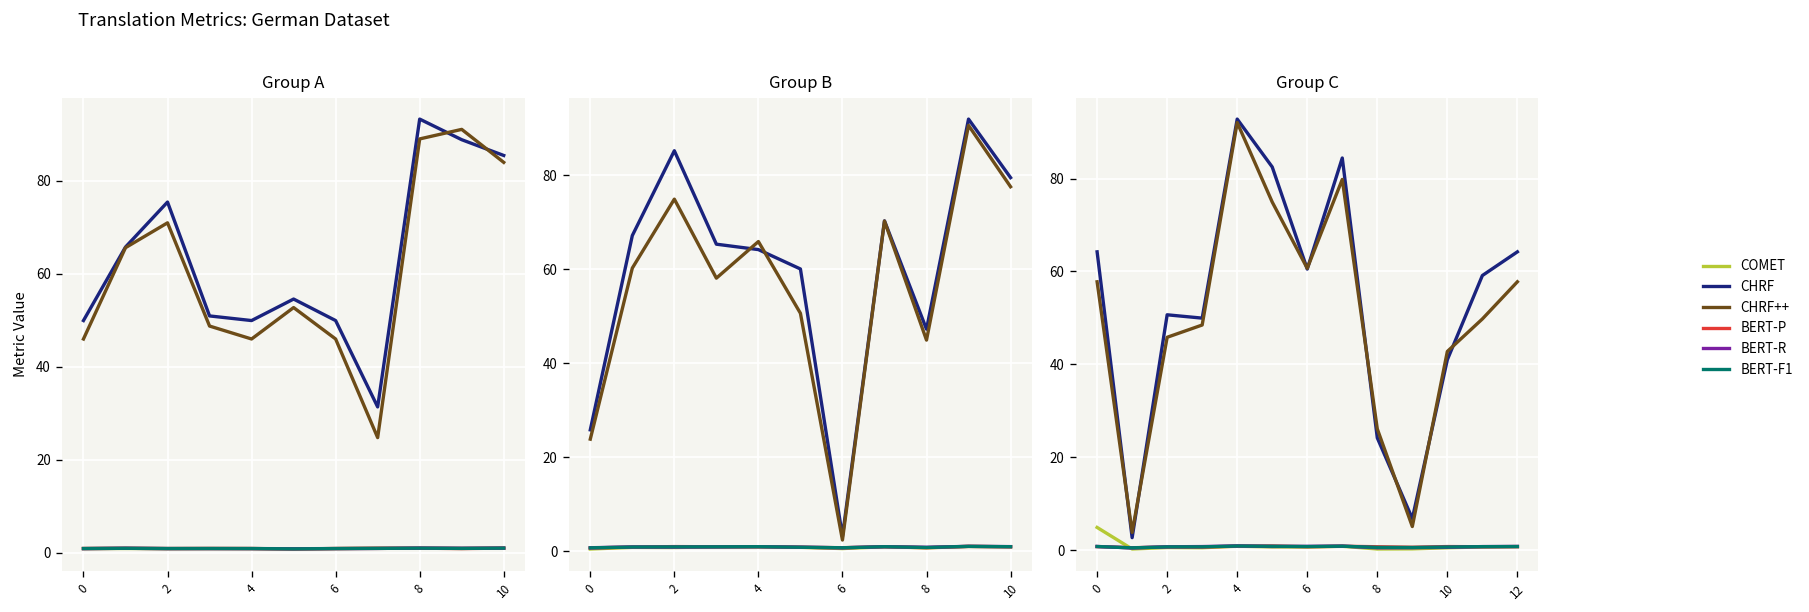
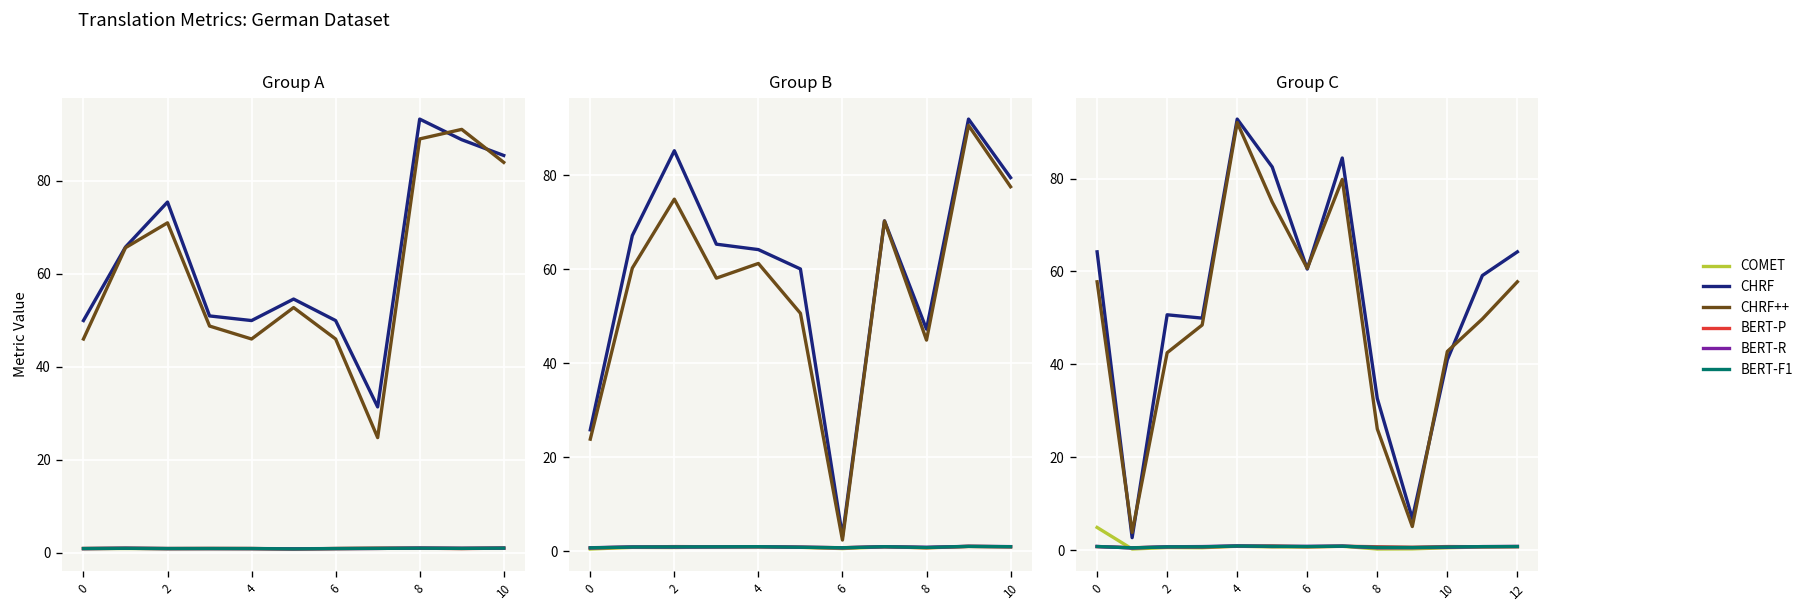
Group B, CHRF++, 4: 66 -> 61
Group C, CHRF++, 2: 46 -> 43
Group C, CHRF, 8: 24 -> 33
